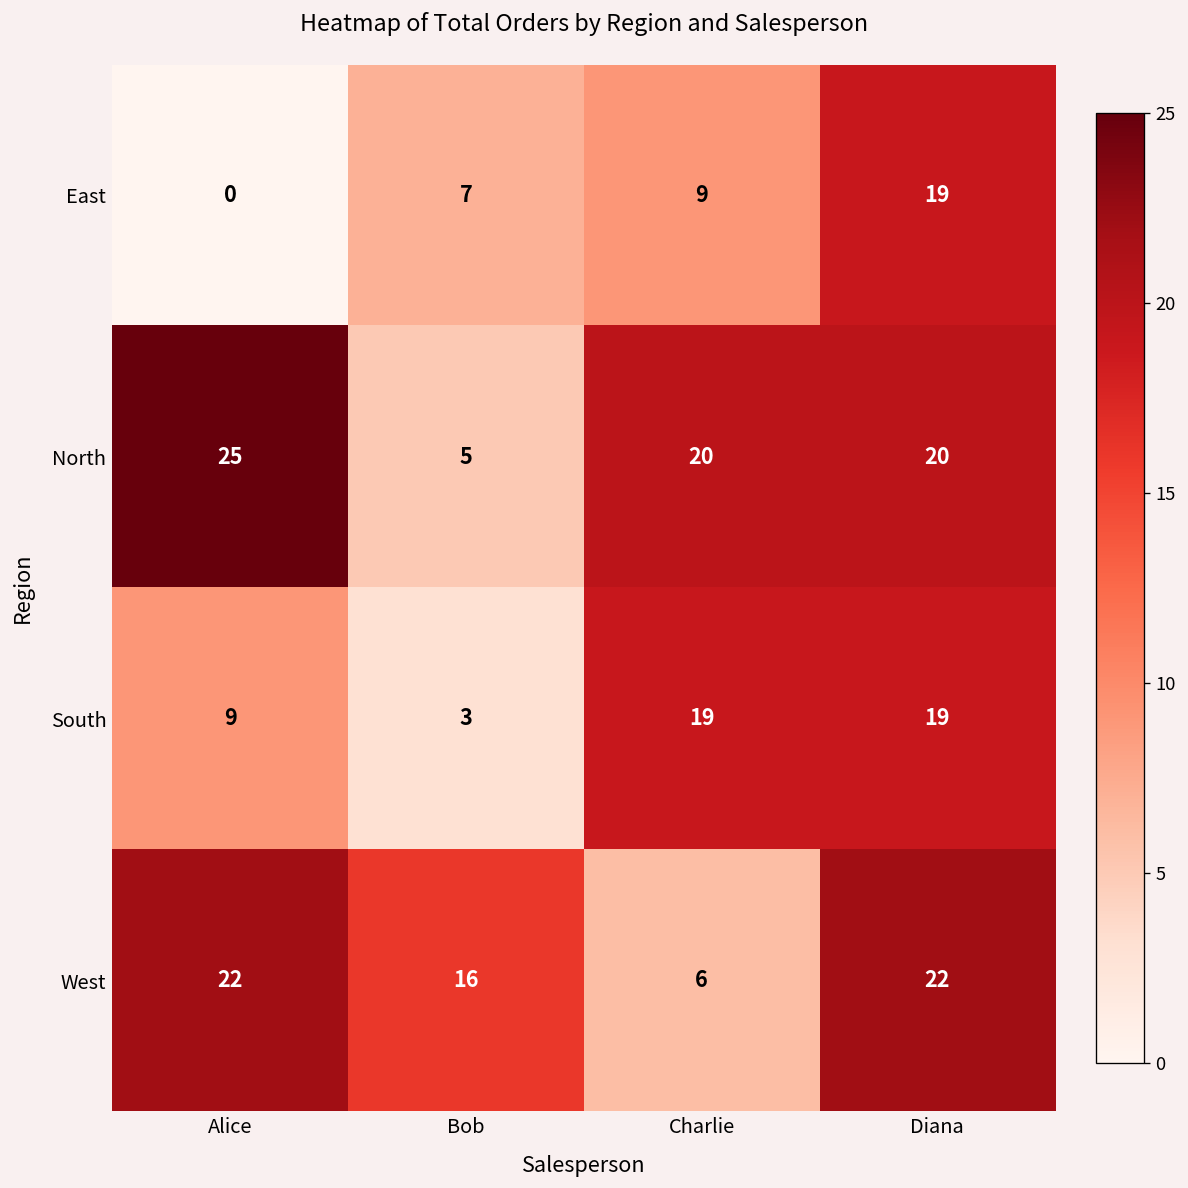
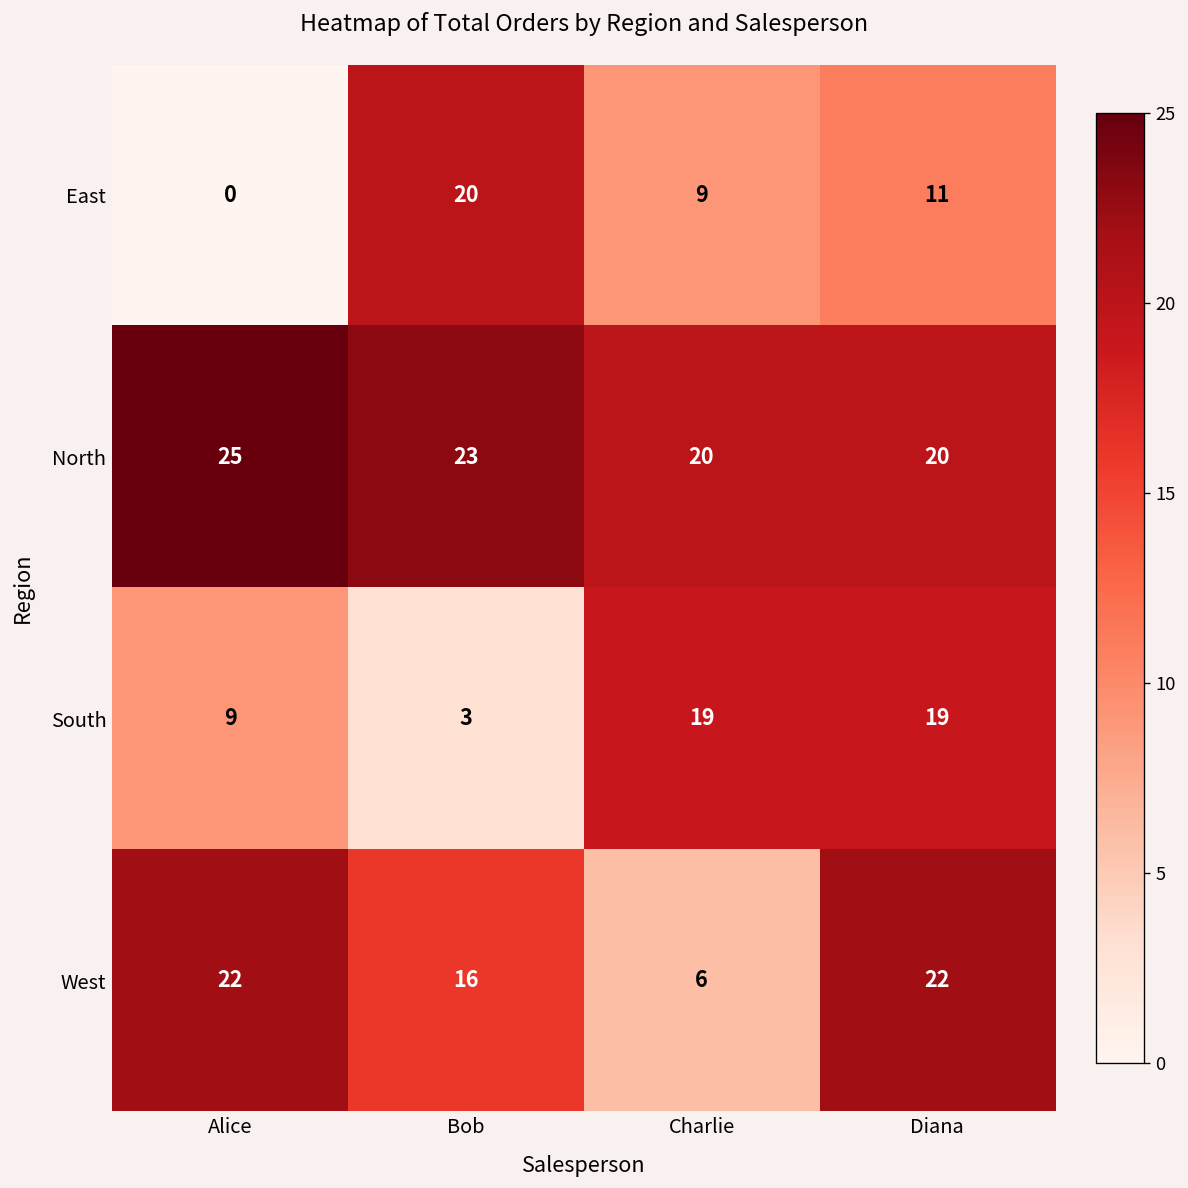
East, Bob: 7 -> 20
East, Diana: 19 -> 11
North, Bob: 5 -> 23
